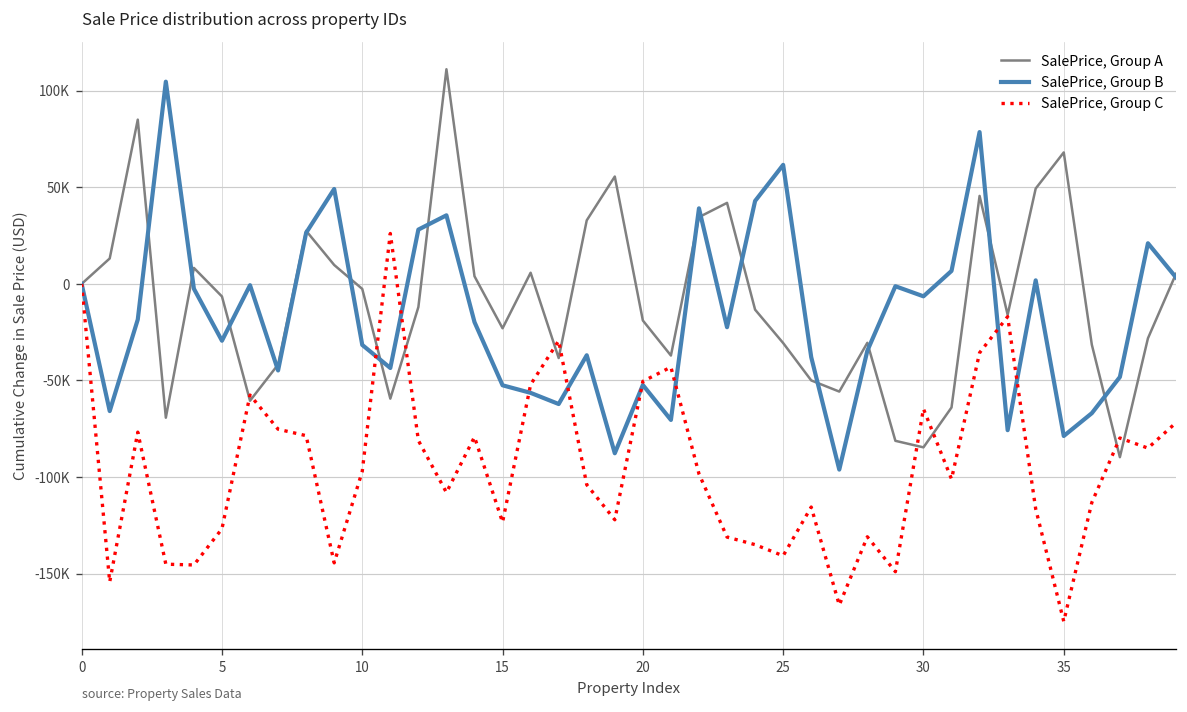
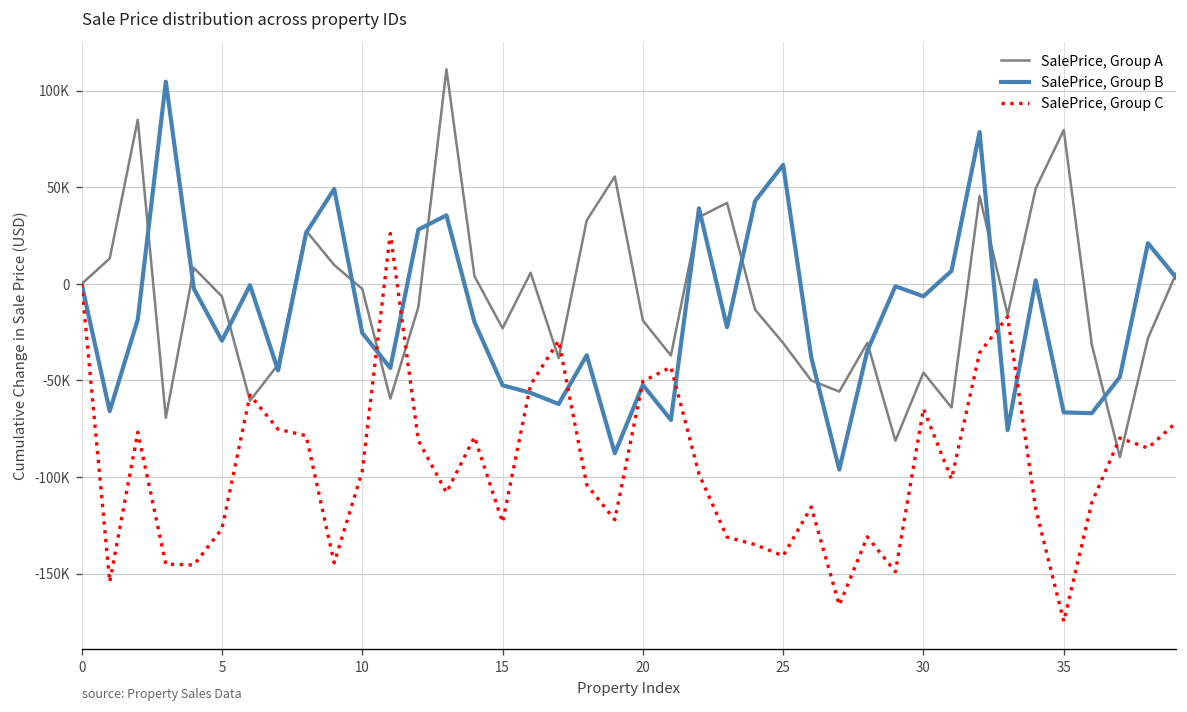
SalePrice, Group B, 10: -32000 -> -25000
SalePrice, Group A, 30: -85000 -> -46000
SalePrice, Group A, 35: 68000 -> 80000
SalePrice, Group B, 35: -79000 -> -67000
